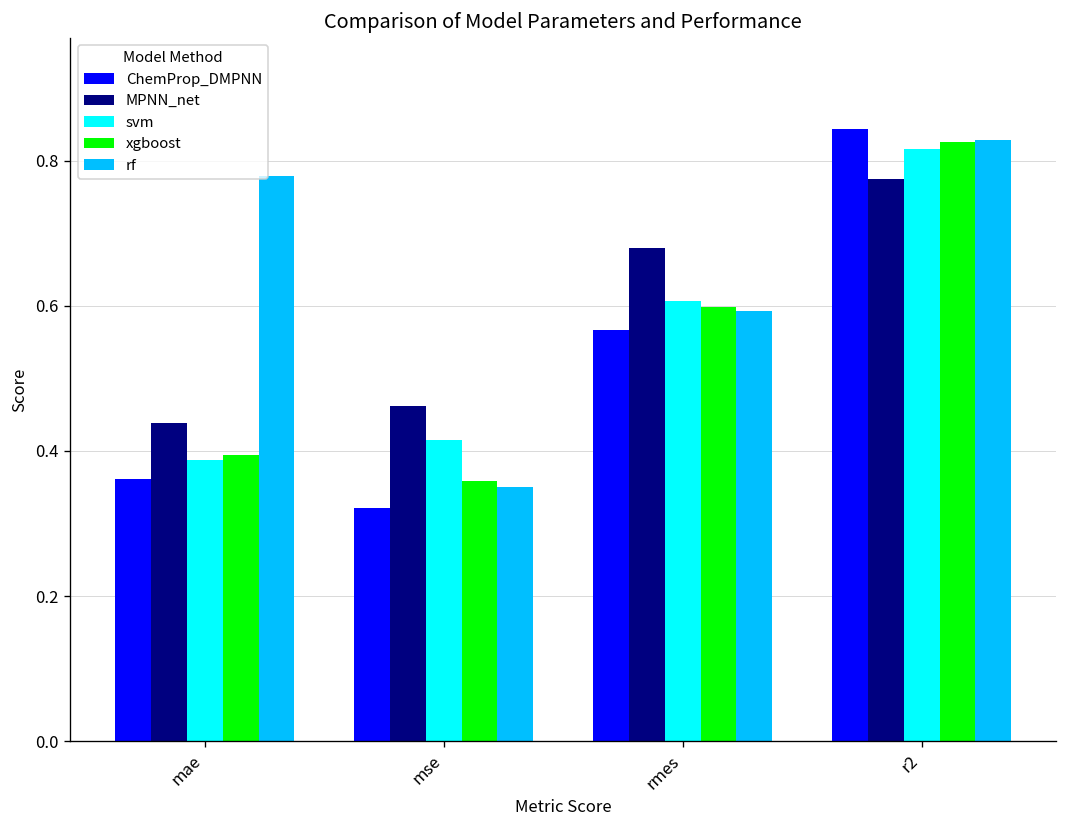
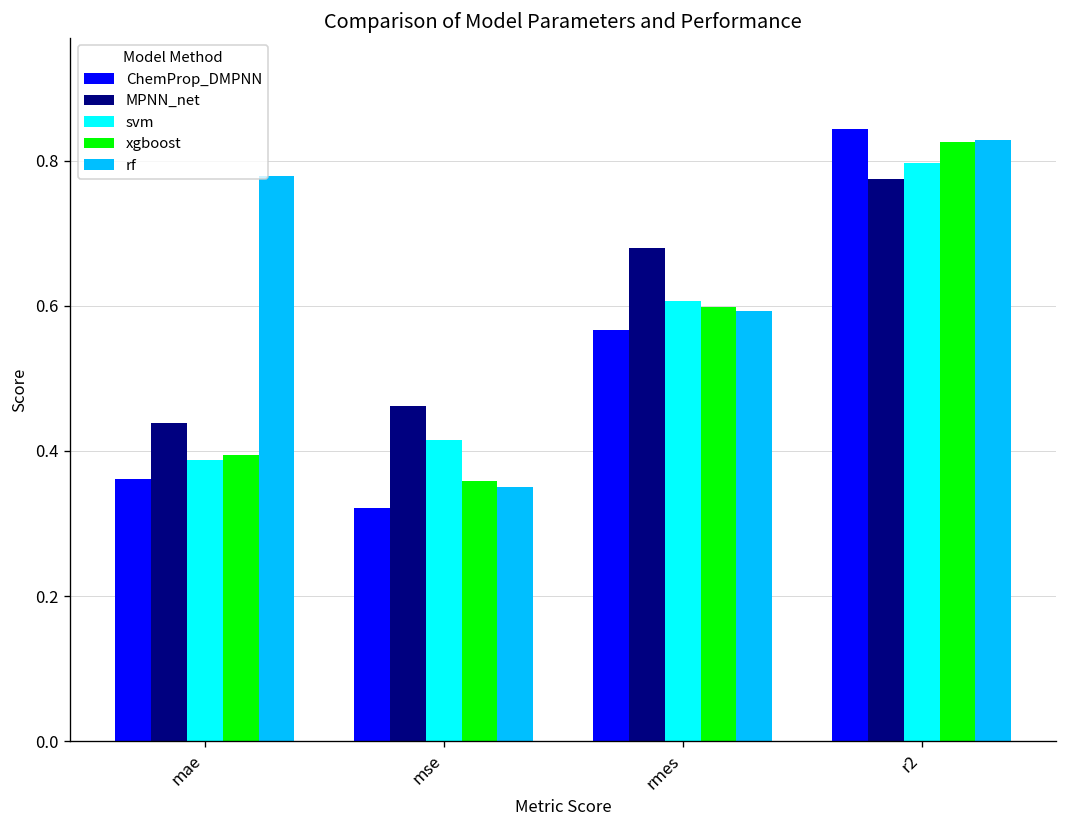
svm, r2: 0.82 -> 0.80
